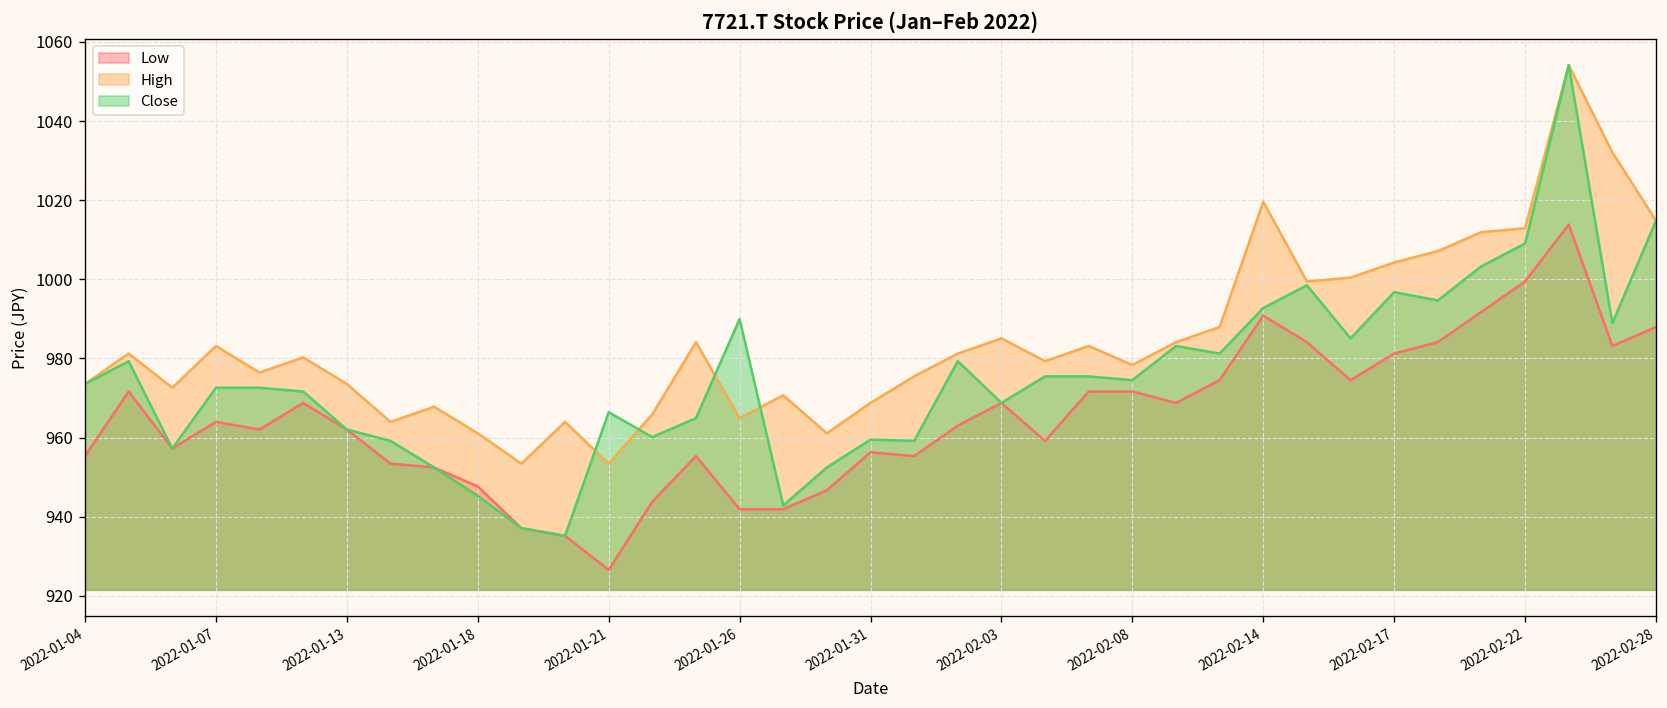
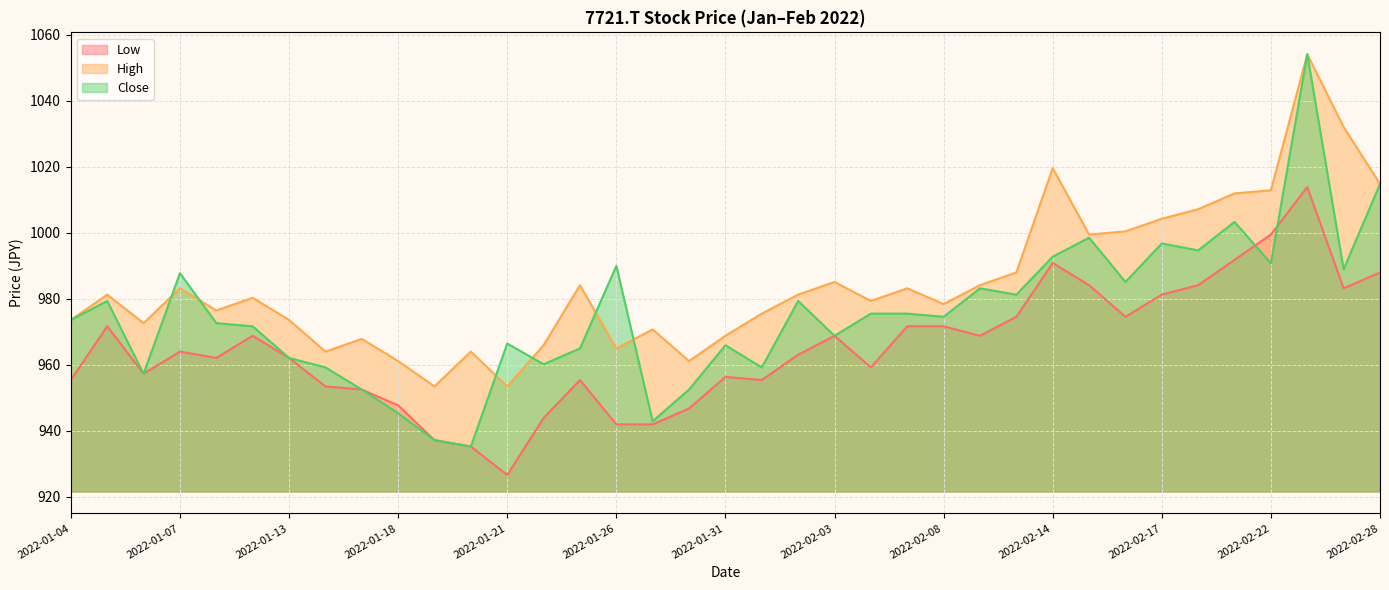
Close, 2022-01-07: 973 -> 988
Close, 2022-01-31: 959 -> 966
Close, 2022-02-22: 1009 -> 991
